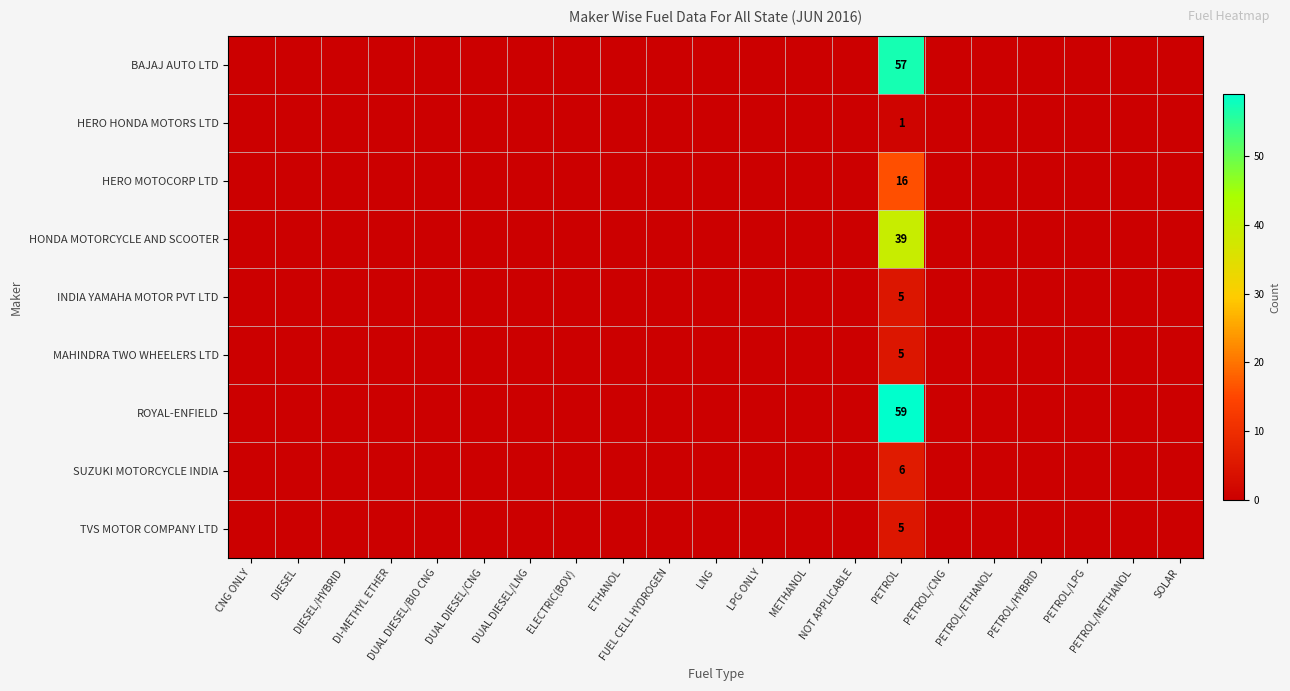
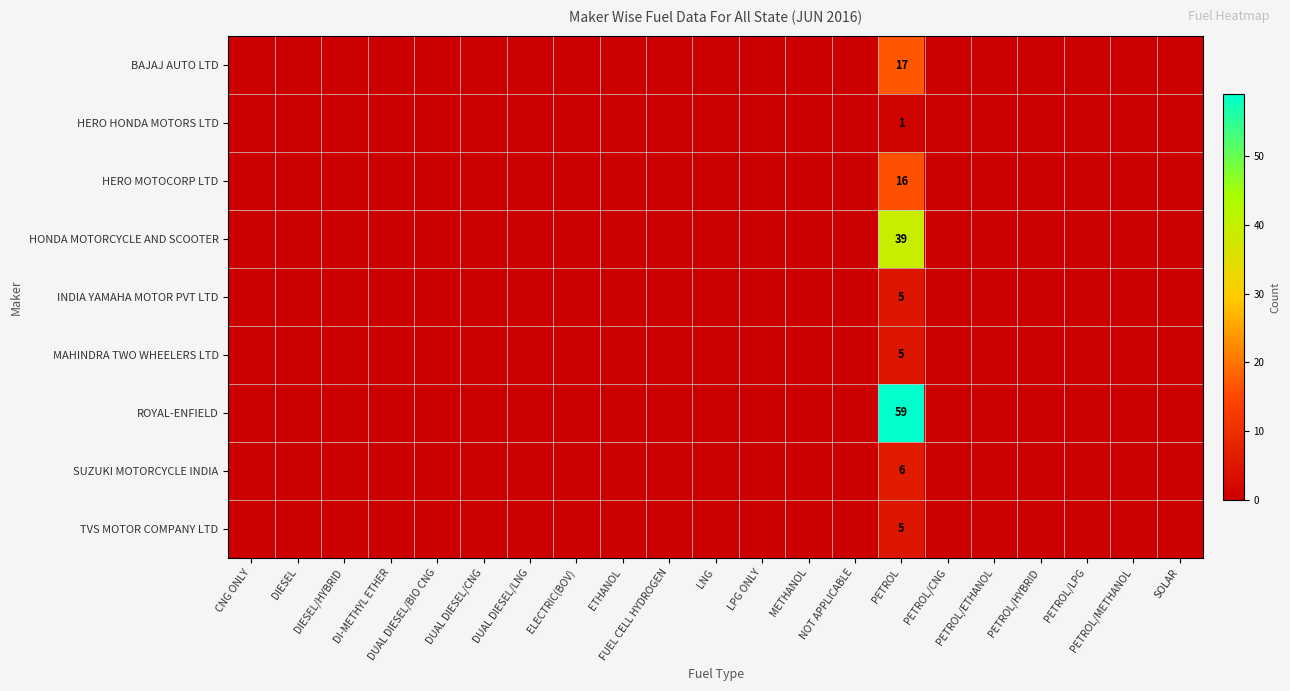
BAJAJ AUTO LTD, PETROL: 57 -> 17
